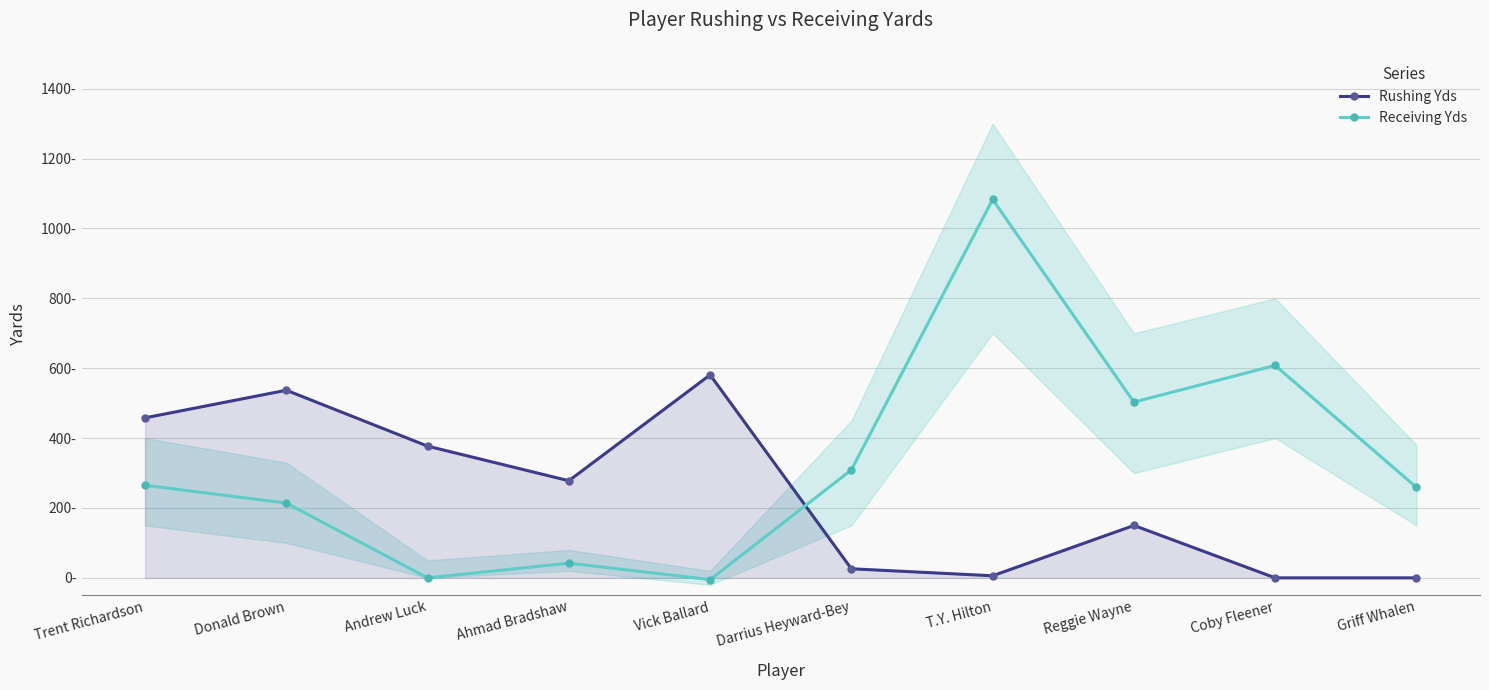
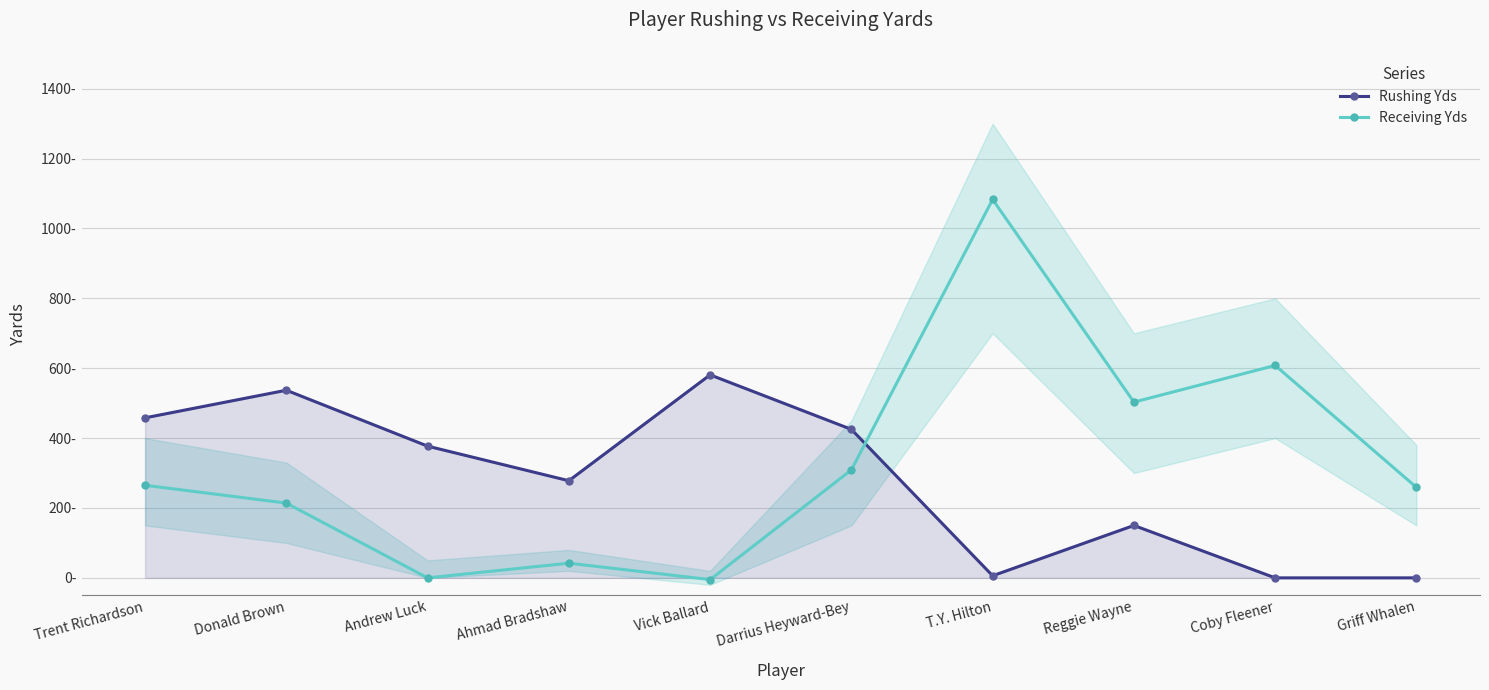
Rushing Yds, Darrius Heyward-Bey: 30- -> 430-
